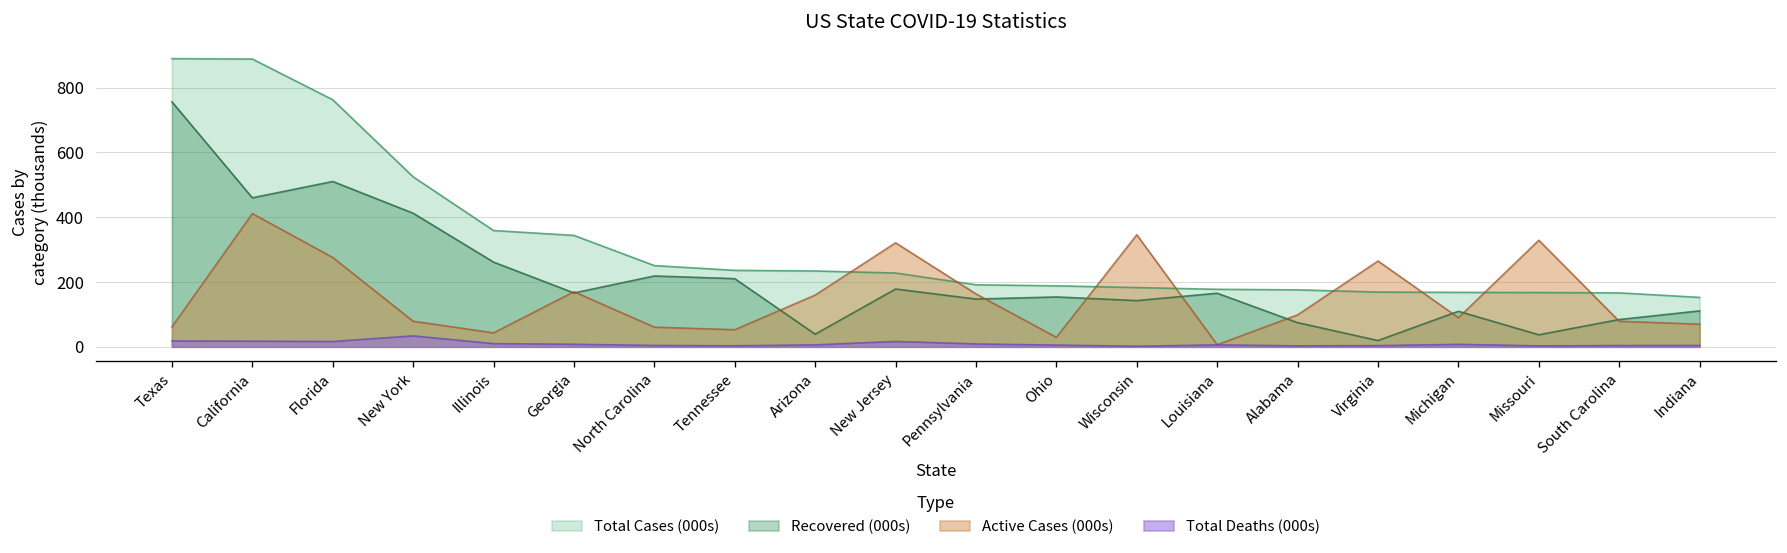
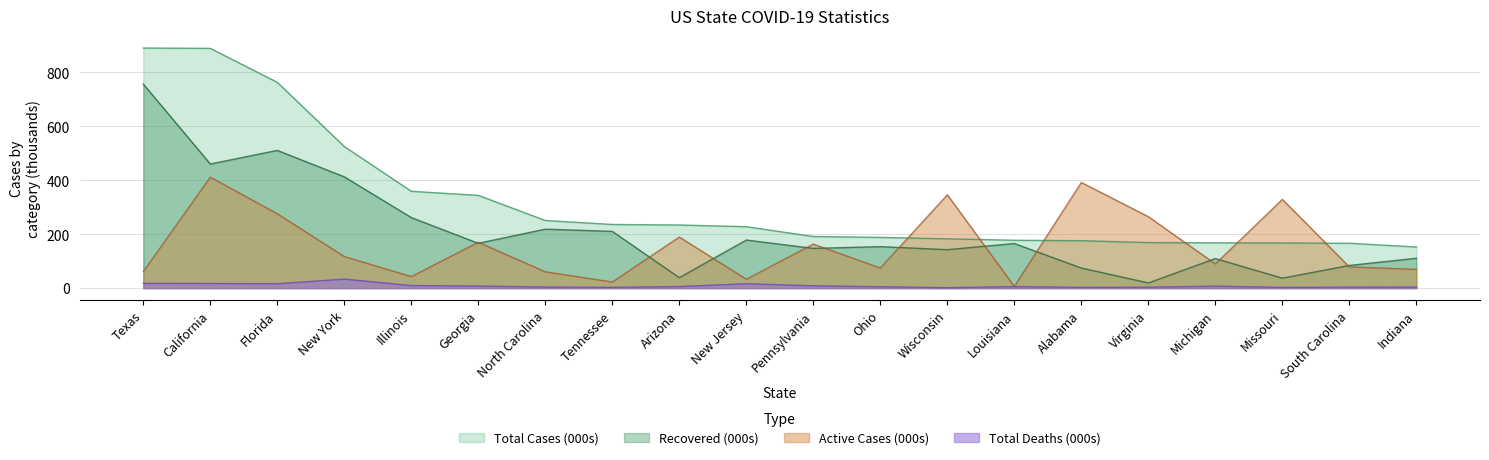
Active Cases (000s), New York: 80 -> 120
Active Cases (000s), Tennessee: 50 -> 20
Active Cases (000s), Arizona: 160 -> 190
Active Cases (000s), New Jersey: 320 -> 30
Active Cases (000s), Ohio: 30 -> 70
Active Cases (000s), Alabama: 100 -> 390
